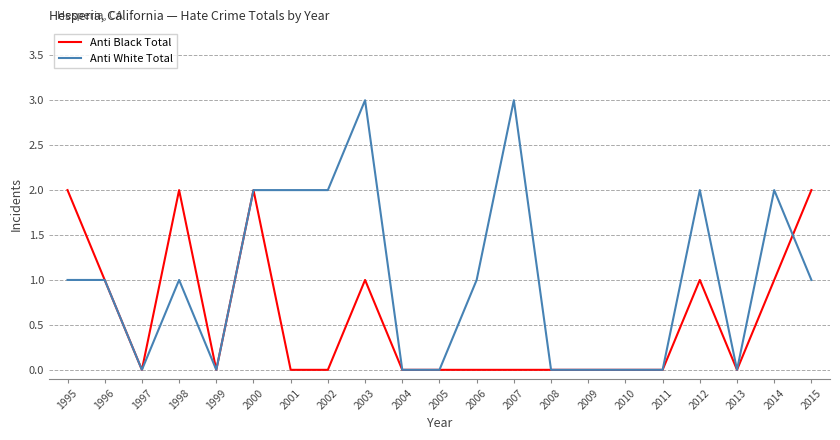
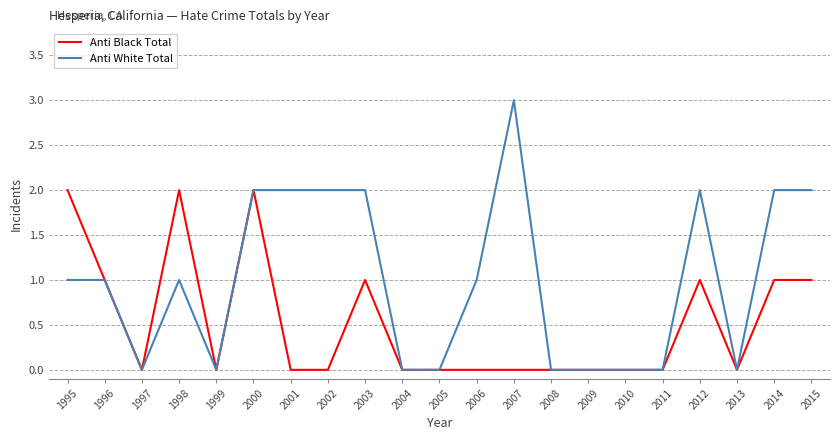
Anti White Total, 2003: 3 -> 2
Anti Black Total, 2015: 2 -> 1
Anti White Total, 2015: 1 -> 2
